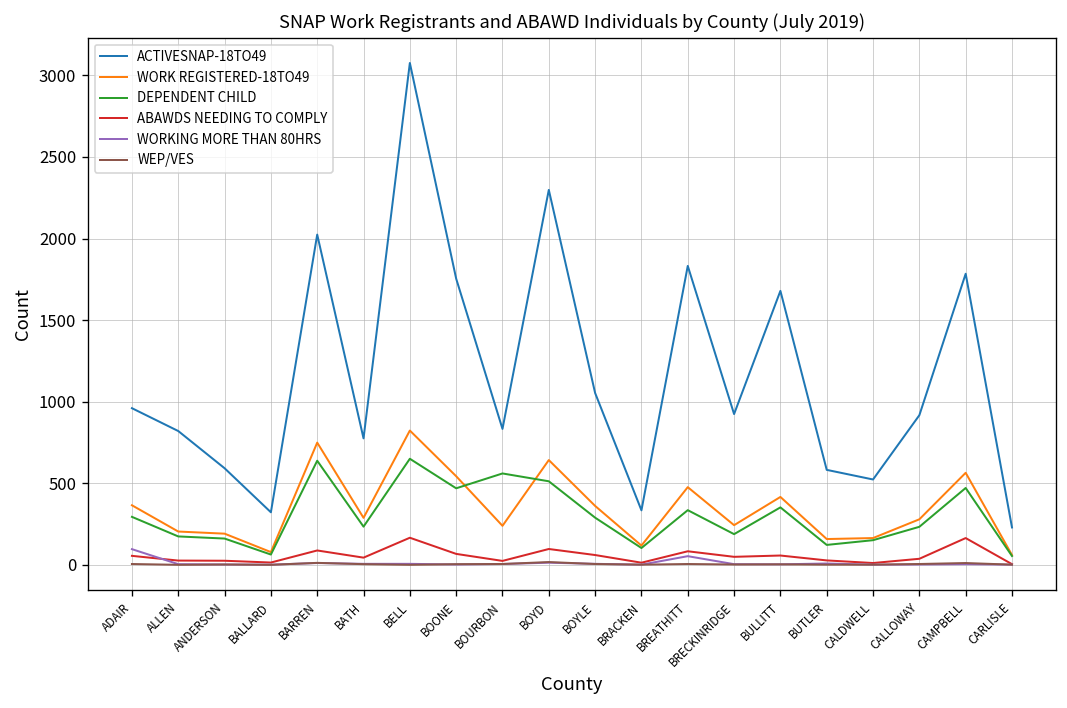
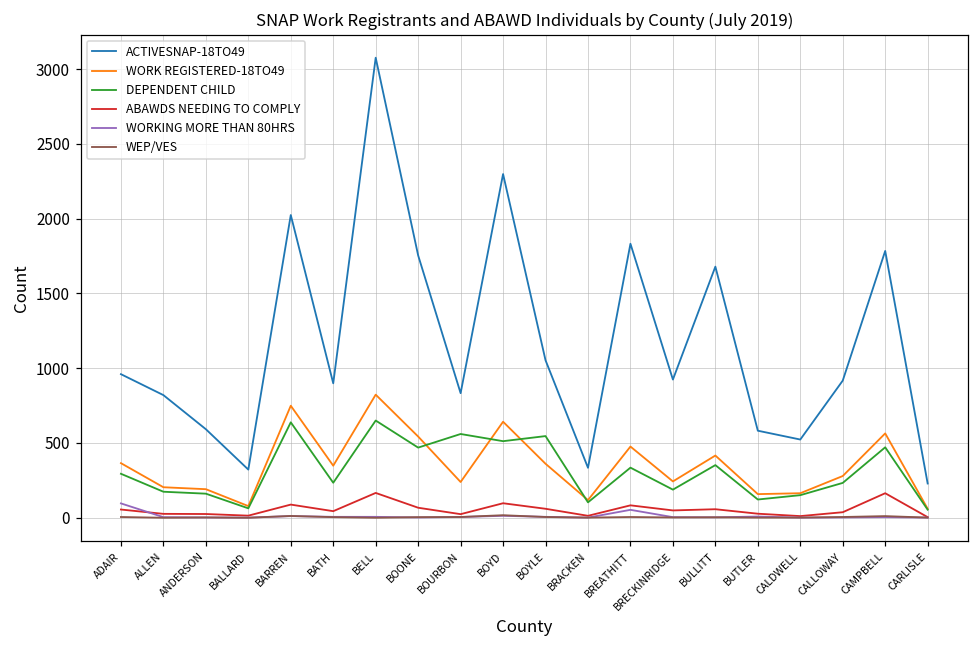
ACTIVESNAP-18TO49, BATH: 780 -> 900
WORK REGISTERED-18TO49, BATH: 290 -> 350
DEPENDENT CHILD, BOYLE: 290 -> 550
